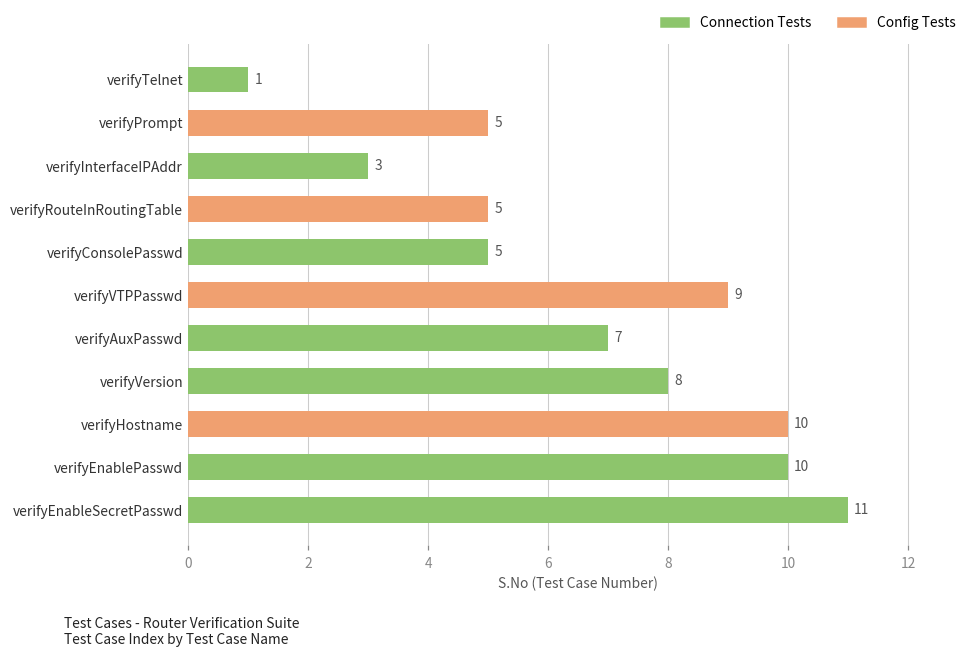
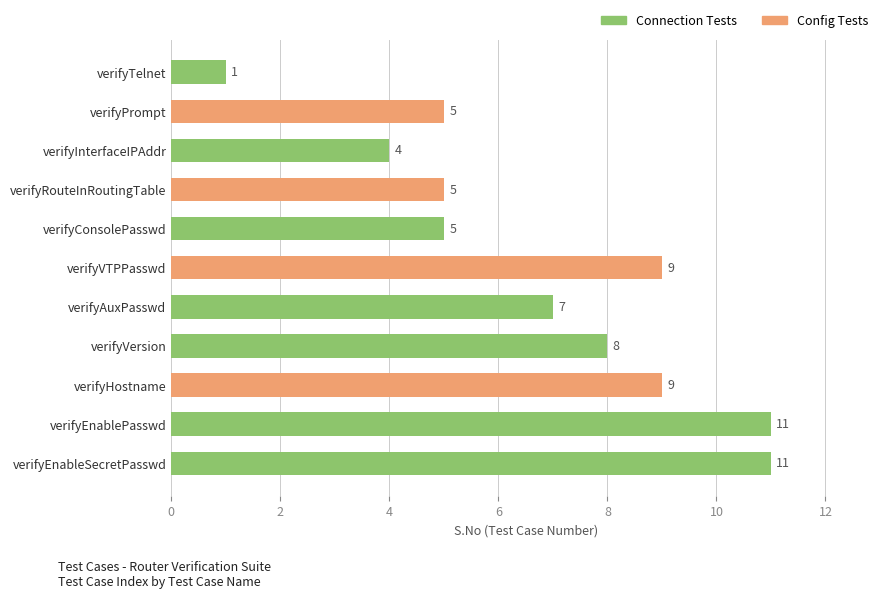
verifyInterfaceIPAddr: 3 -> 4
verifyHostname: 10 -> 9
verifyEnablePasswd: 10 -> 11
